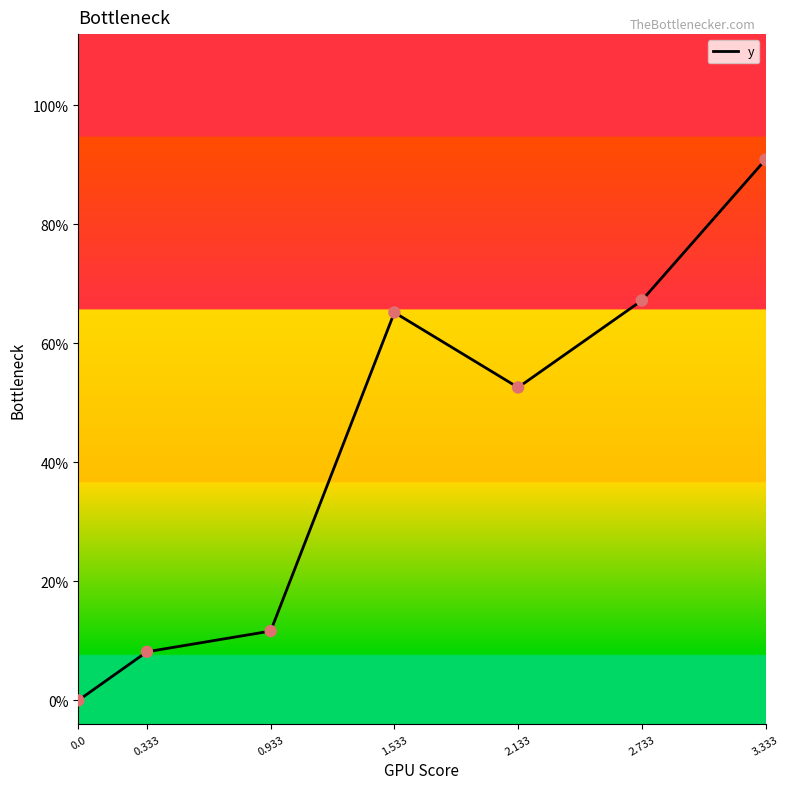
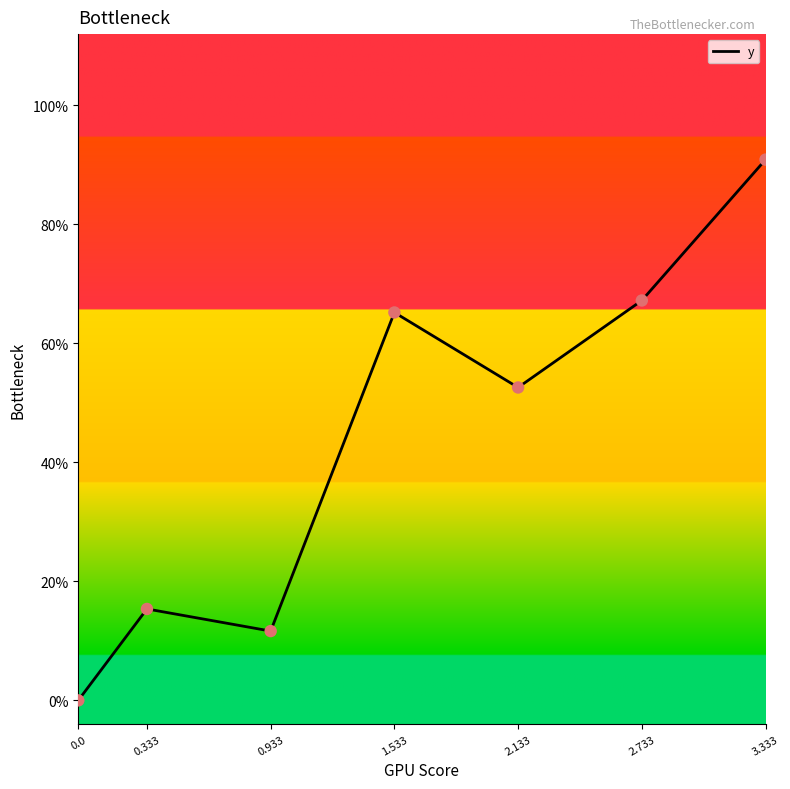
0.333: 8% -> 15%
